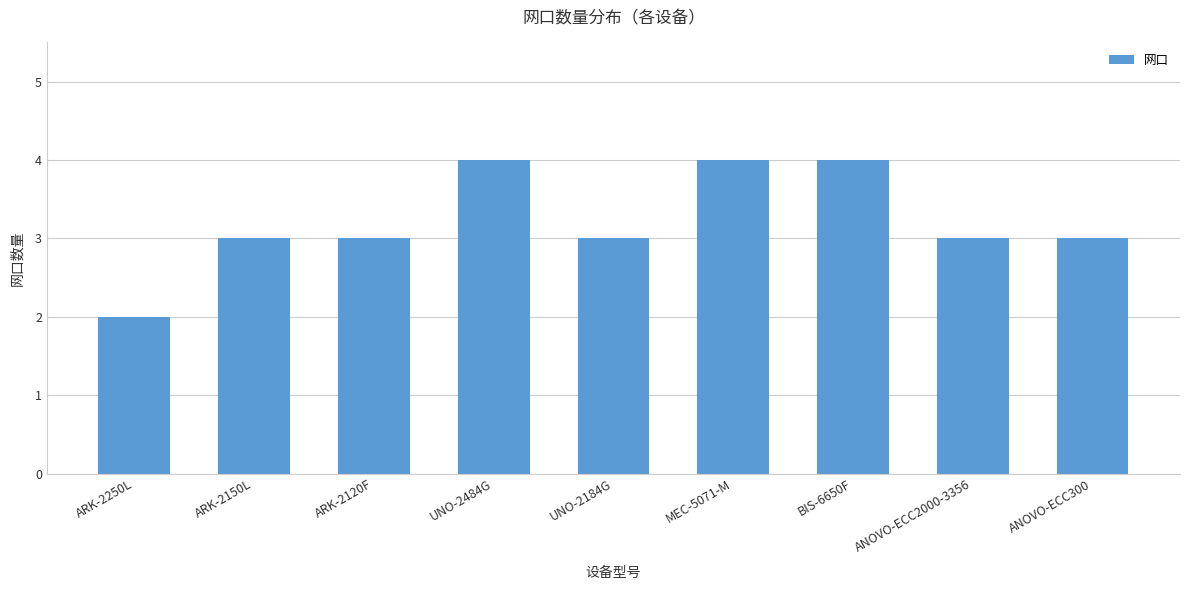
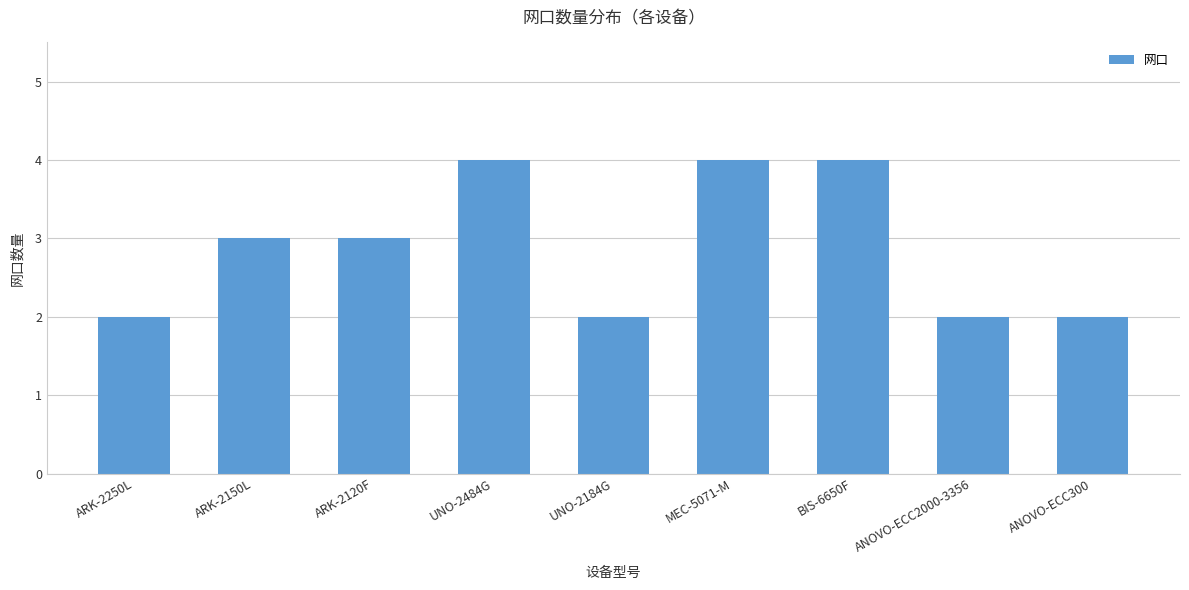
UNO-2184G: 3 -> 2
ANOVO-ECC2000-3356: 3 -> 2
ANOVO-ECC300: 3 -> 2
